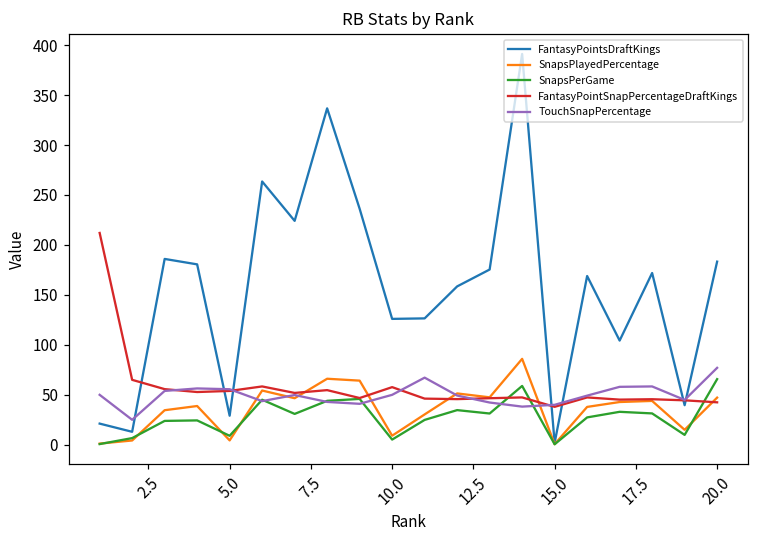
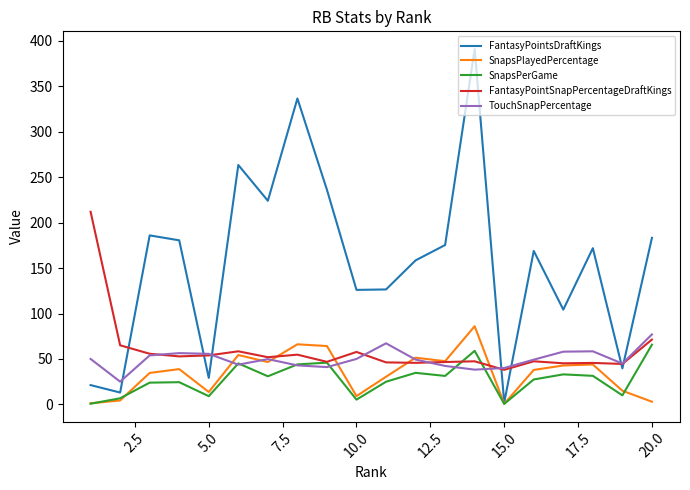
SnapsPlayedPercentage, 5.0: 0 -> 10
SnapsPlayedPercentage, 20.0: 50 -> 0
FantasyPointSnapPercentageDraftKings, 20.0: 40 -> 70
